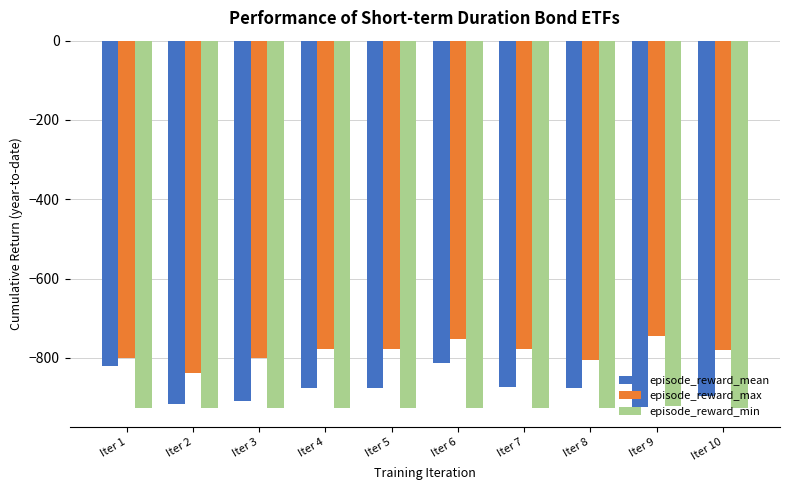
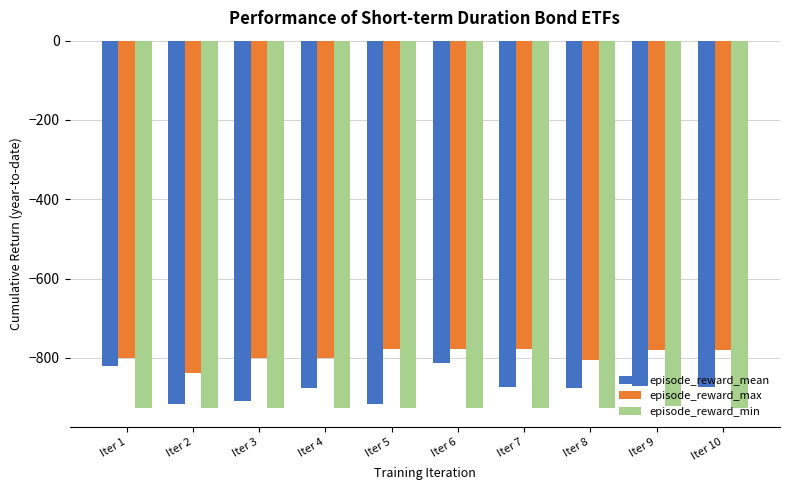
episode_reward_max, Iter 4: -780 -> -800
episode_reward_mean, Iter 5: -880 -> -920
episode_reward_max, Iter 6: -750 -> -780
episode_reward_mean, Iter 9: -920 -> -870
episode_reward_max, Iter 9: -740 -> -780
episode_reward_mean, Iter 10: -900 -> -870
